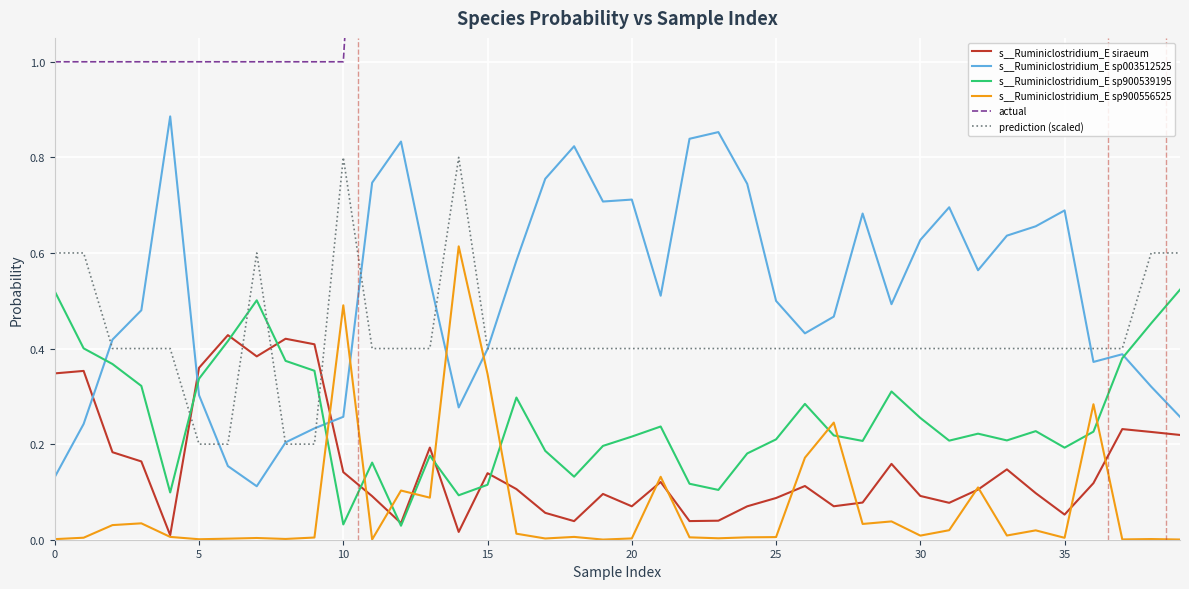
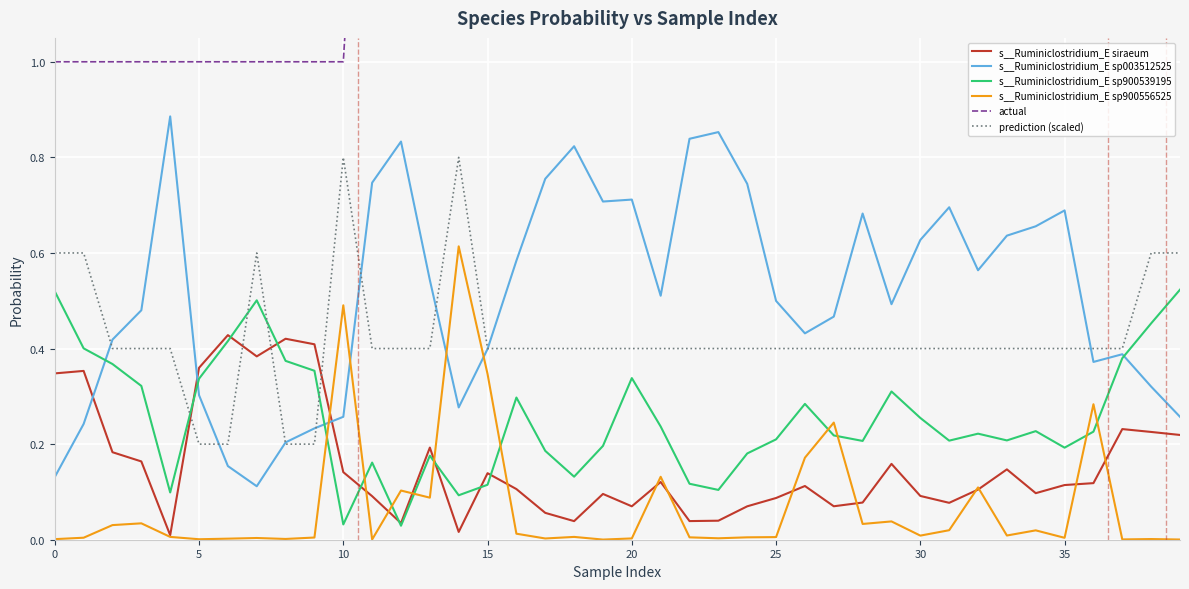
s__Ruminiclostridium_E sp900539195, 20: 0.22 -> 0.34
s__Ruminiclostridium_E siraeum, 35: 0.05 -> 0.11
